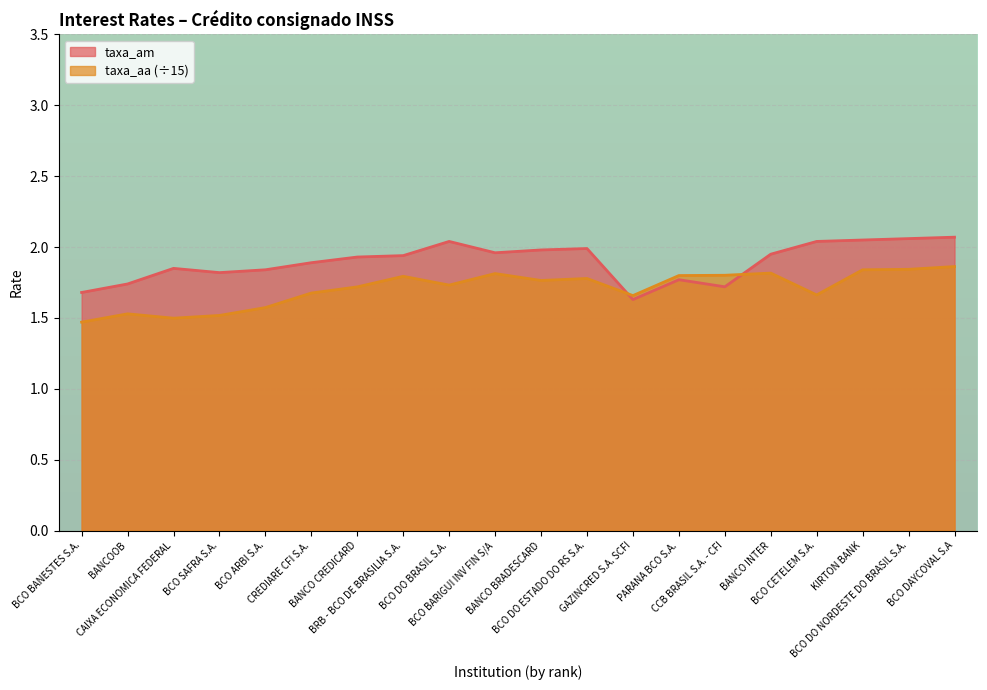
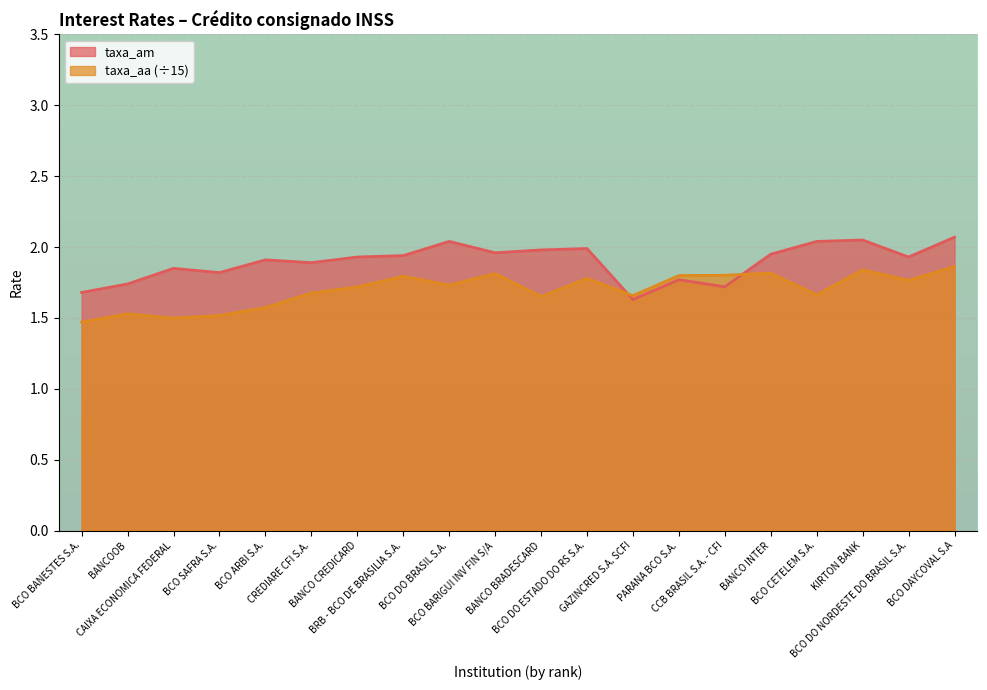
taxa_am, BCO ARBI S.A.: 1.84 -> 1.91
taxa_aa (÷15), BANCO BRADESCARD: 1.76 -> 1.65
taxa_am, BCO DO NORDESTE DO BRASIL S.A.: 2.06 -> 1.93
taxa_aa (÷15), BCO DO NORDESTE DO BRASIL S.A.: 1.84 -> 1.77
